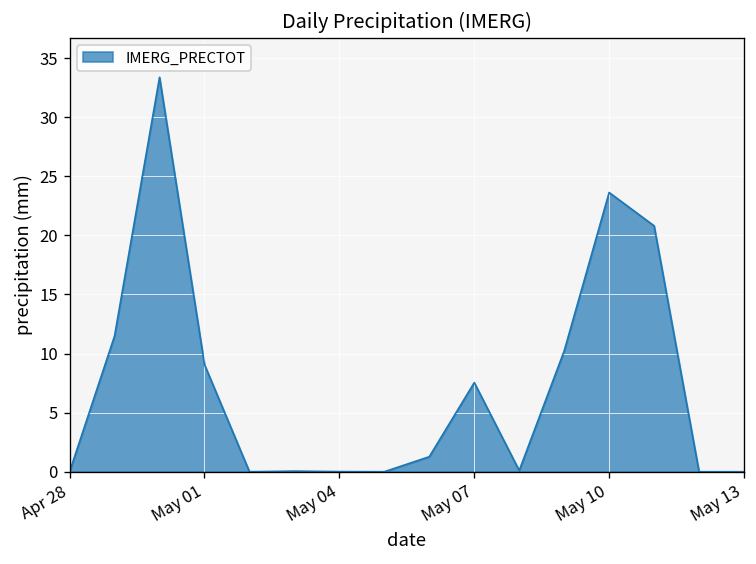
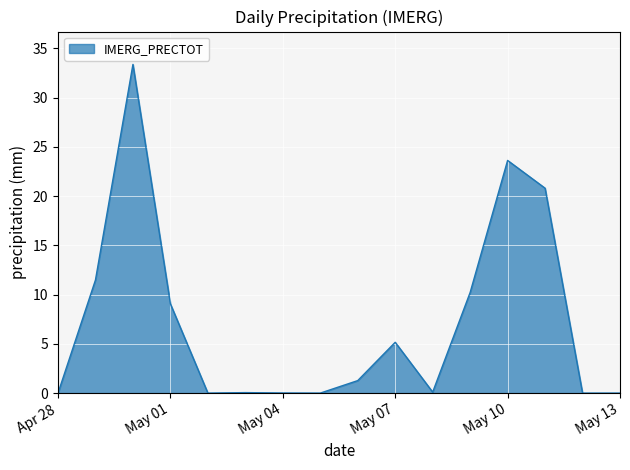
May 07: 8 -> 5
